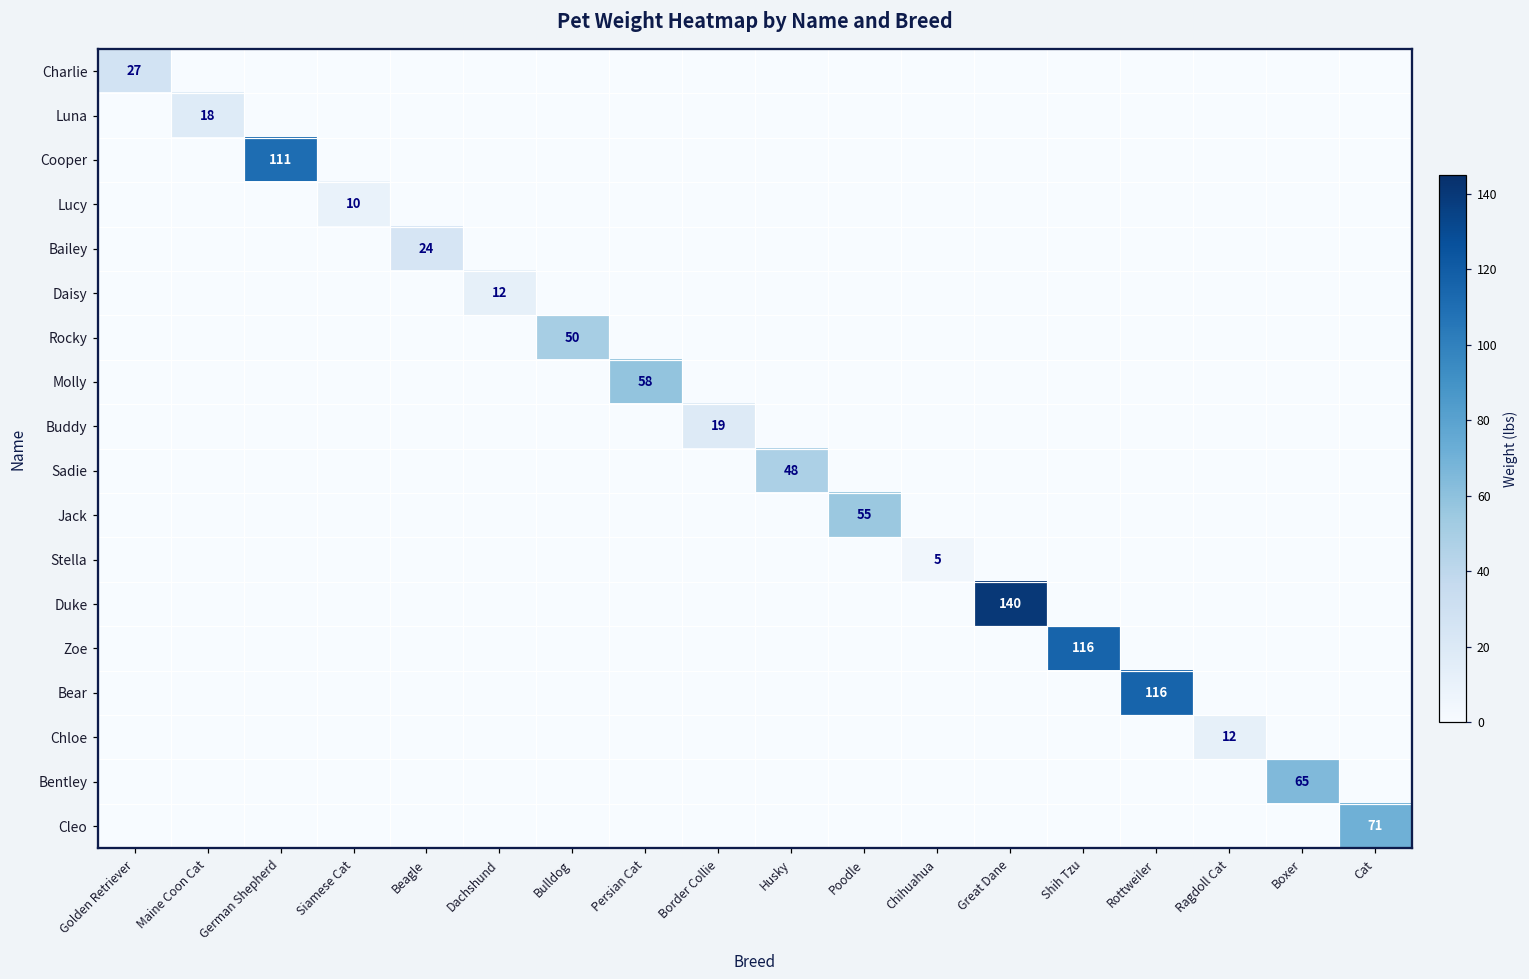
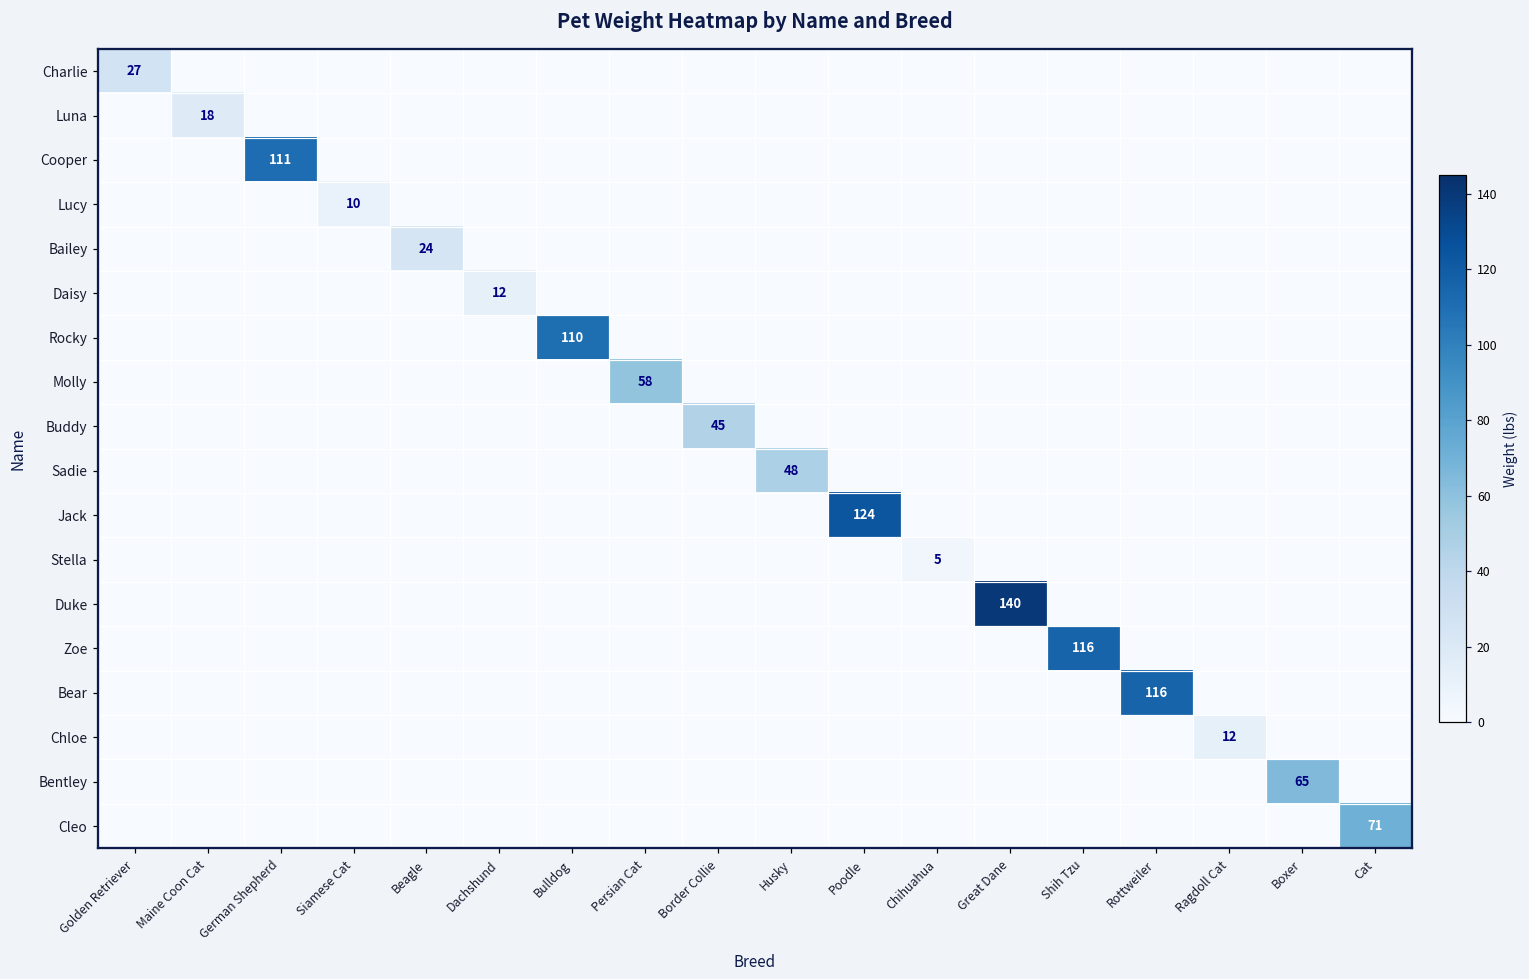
Rocky, Bulldog: 50 -> 110
Buddy, Border Collie: 19 -> 45
Jack, Poodle: 55 -> 124
